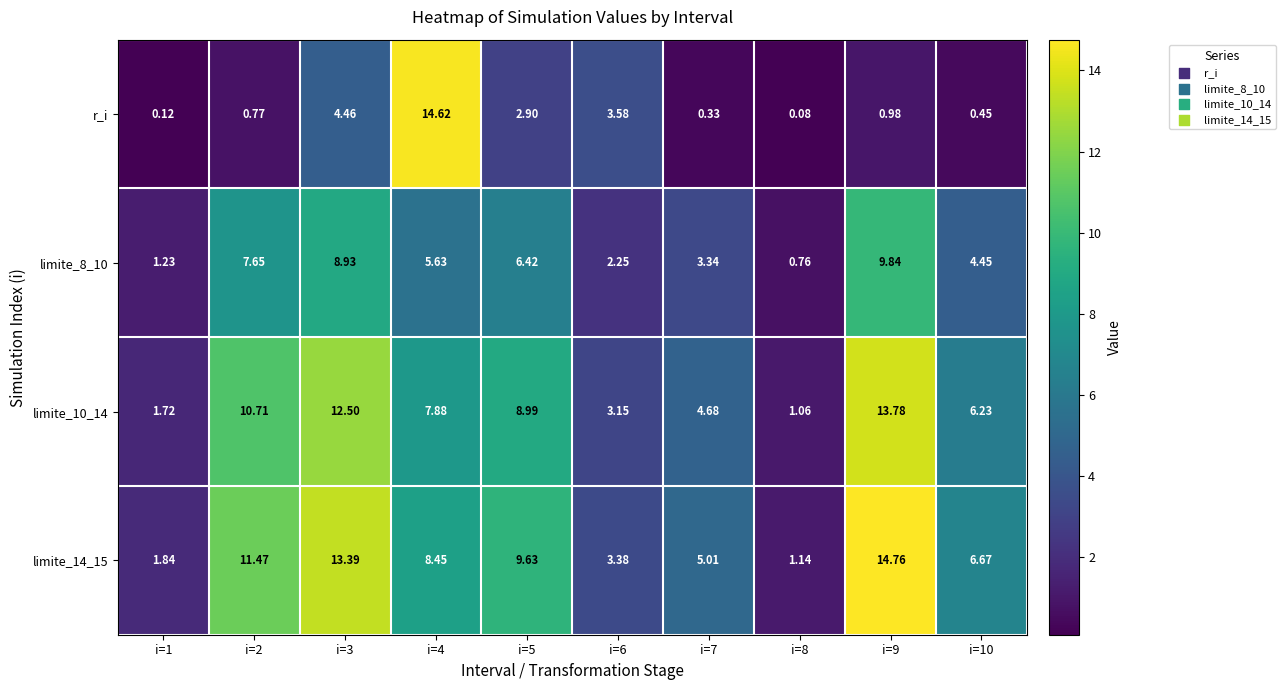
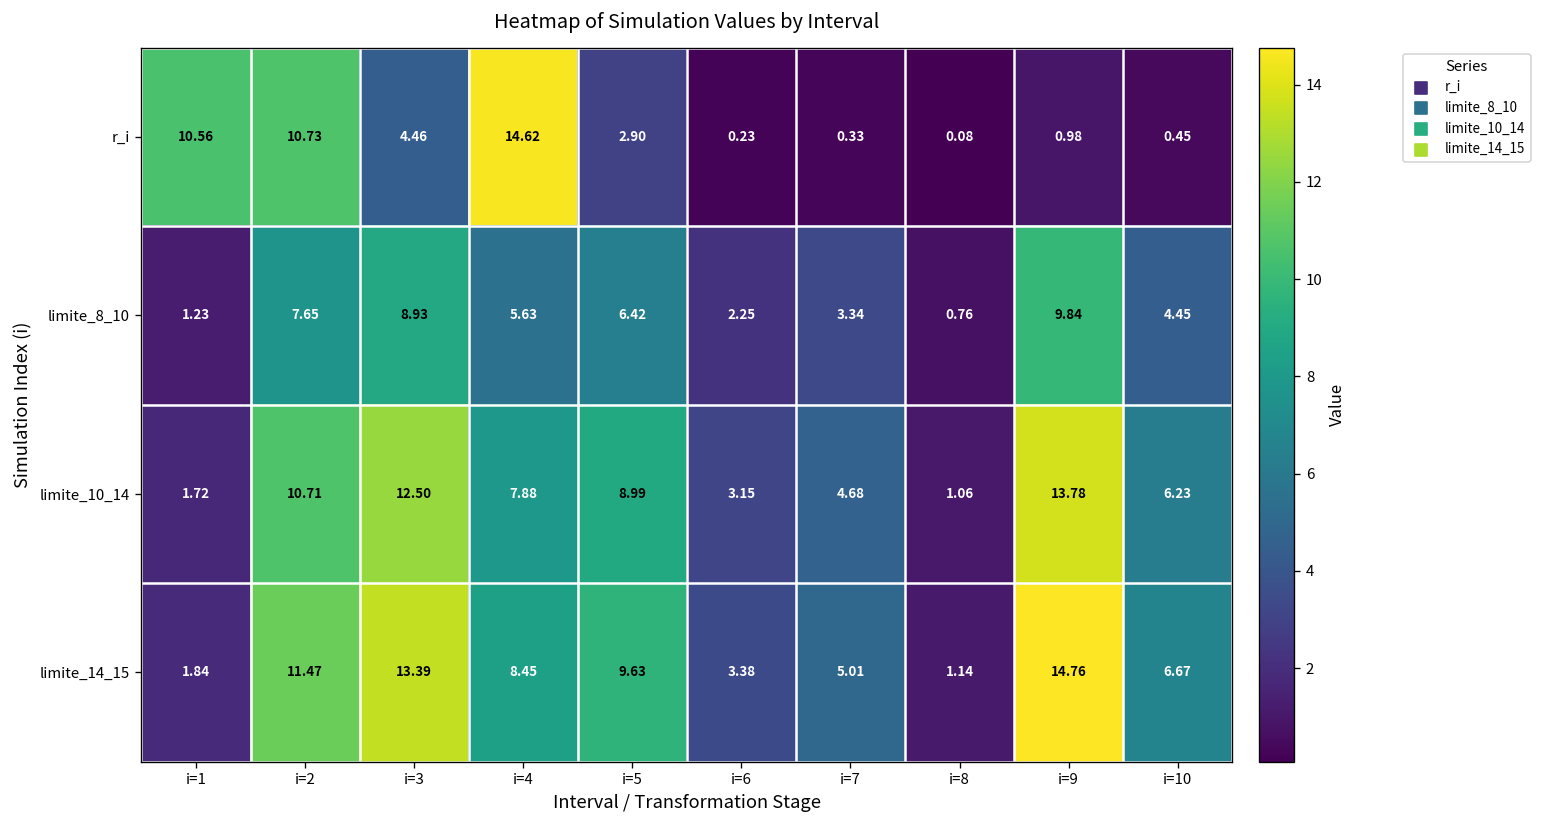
r_i, i=1: 0.12 -> 10.56
r_i, i=2: 0.77 -> 10.73
r_i, i=6: 3.58 -> 0.23
